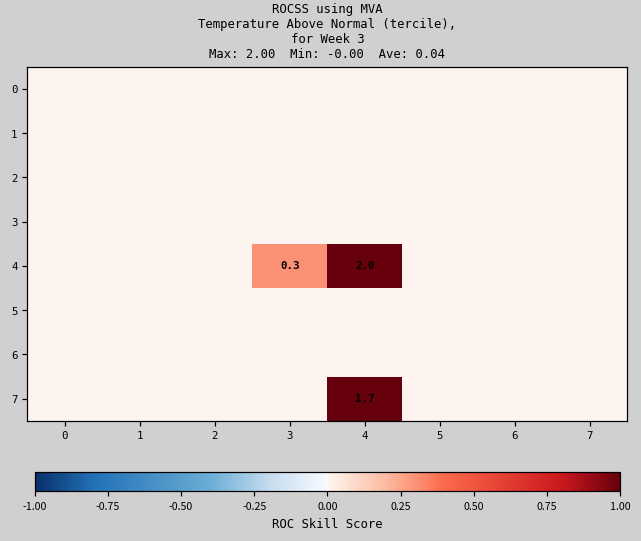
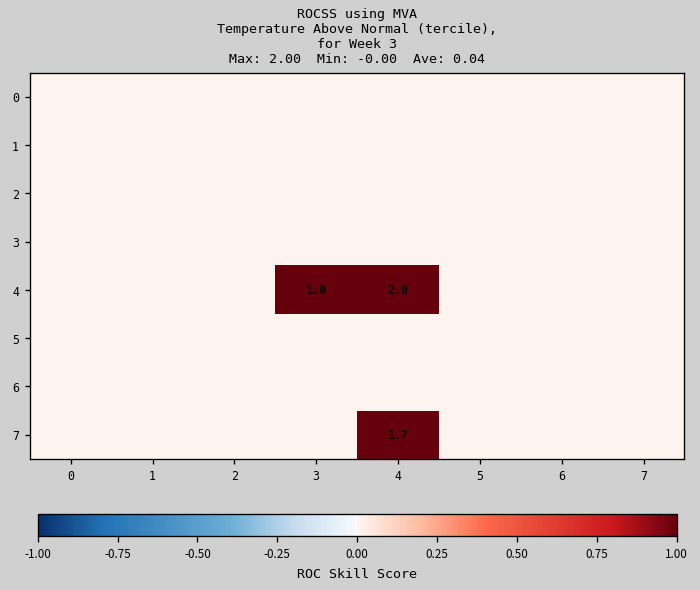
4, 3: 0.3 -> 1.0
